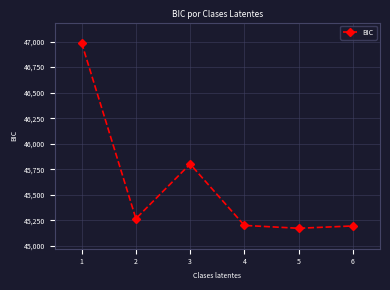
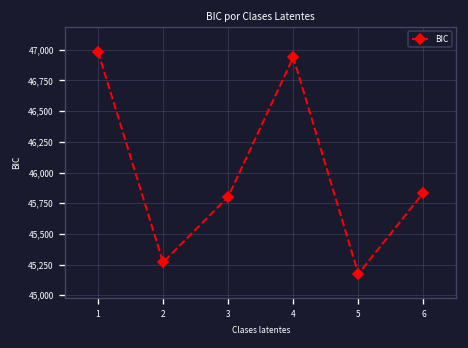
4: 45,200 -> 46,940
6: 45,200 -> 45,830
